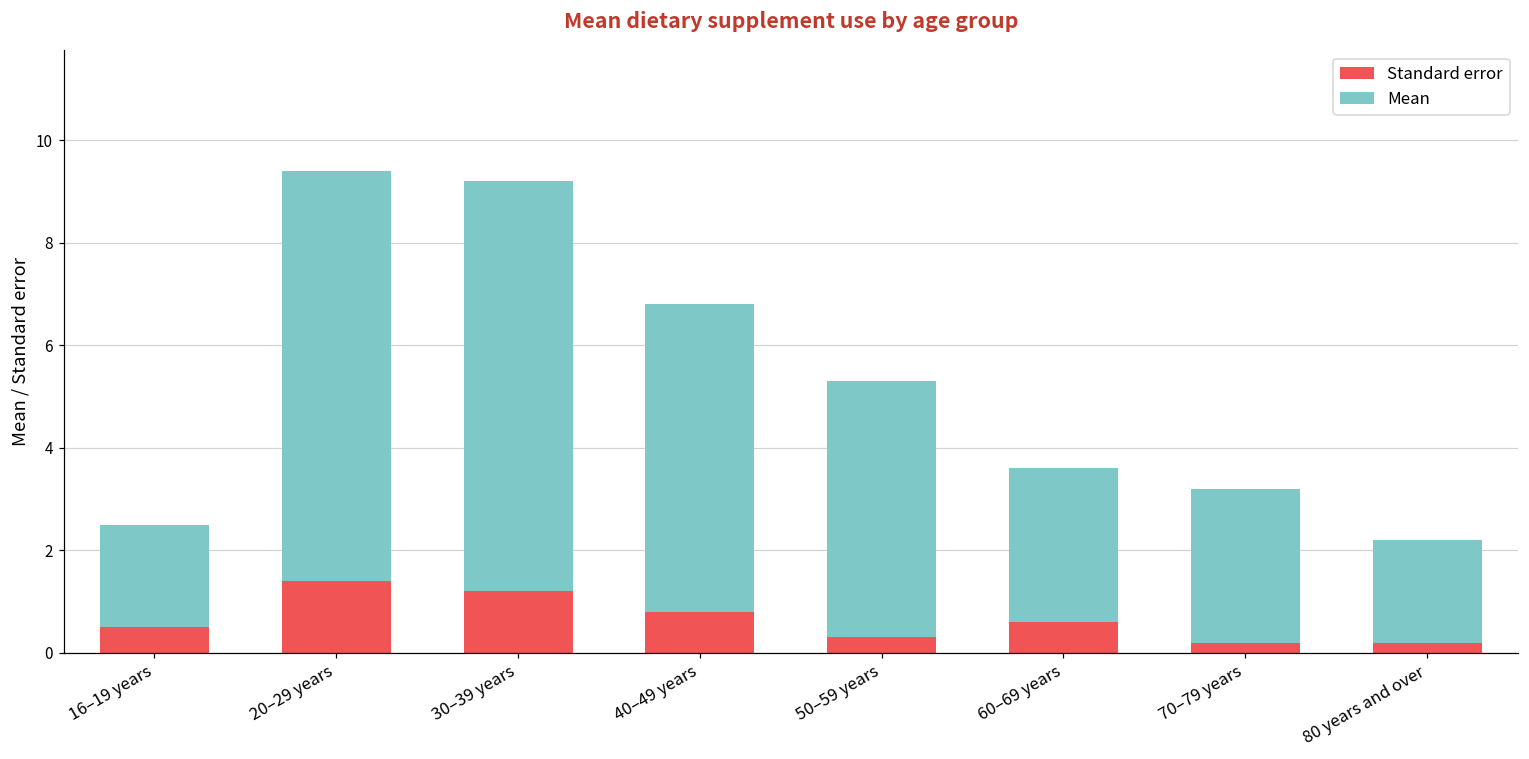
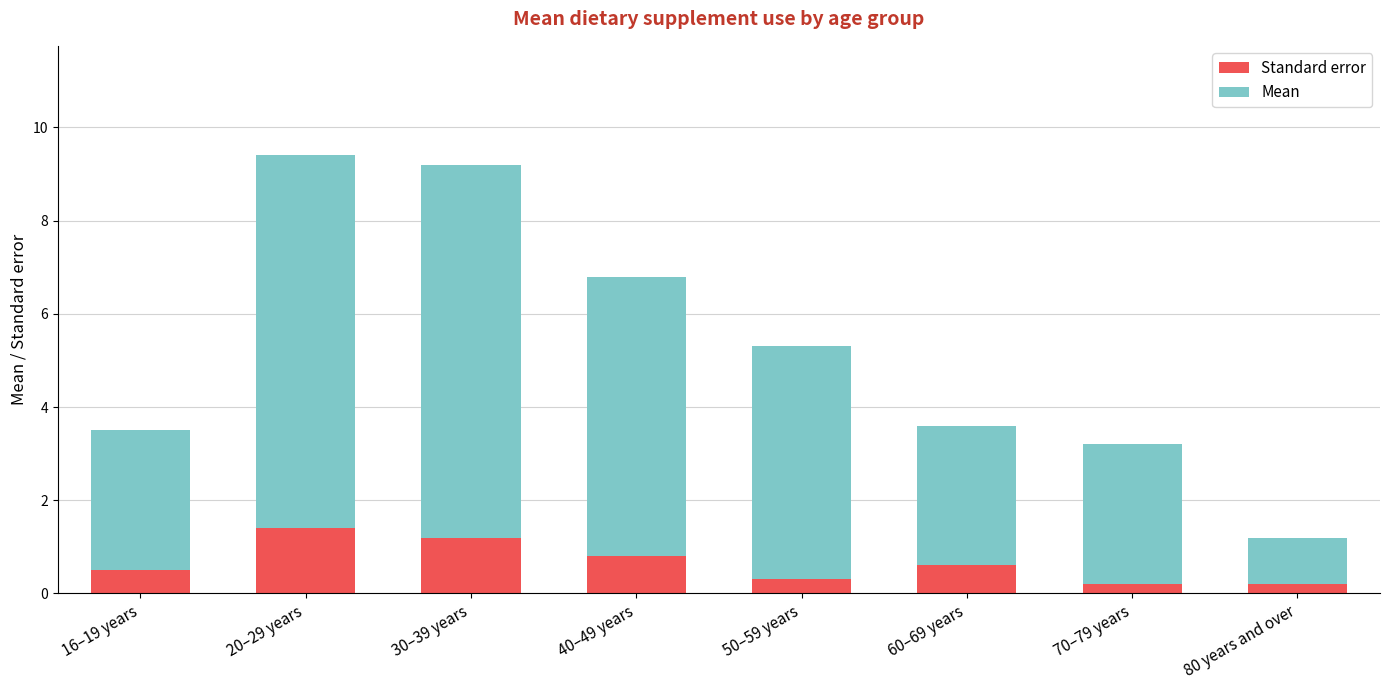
Mean, 16–19 years: 2 -> 3
Mean, 80 years and over: 2 -> 1
